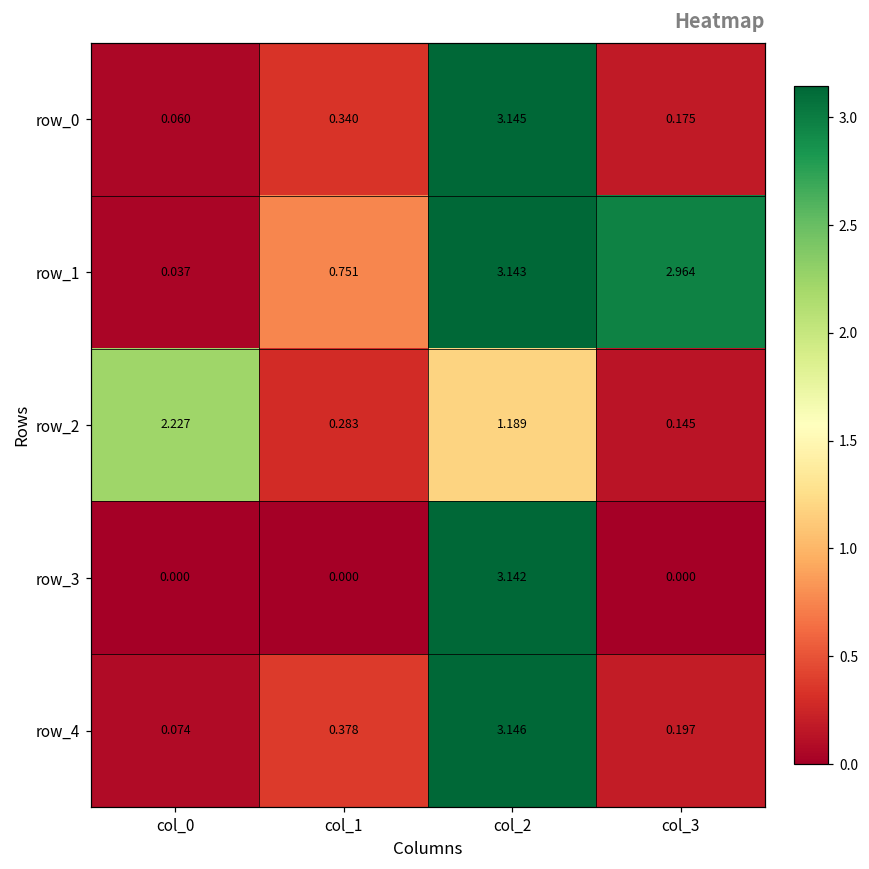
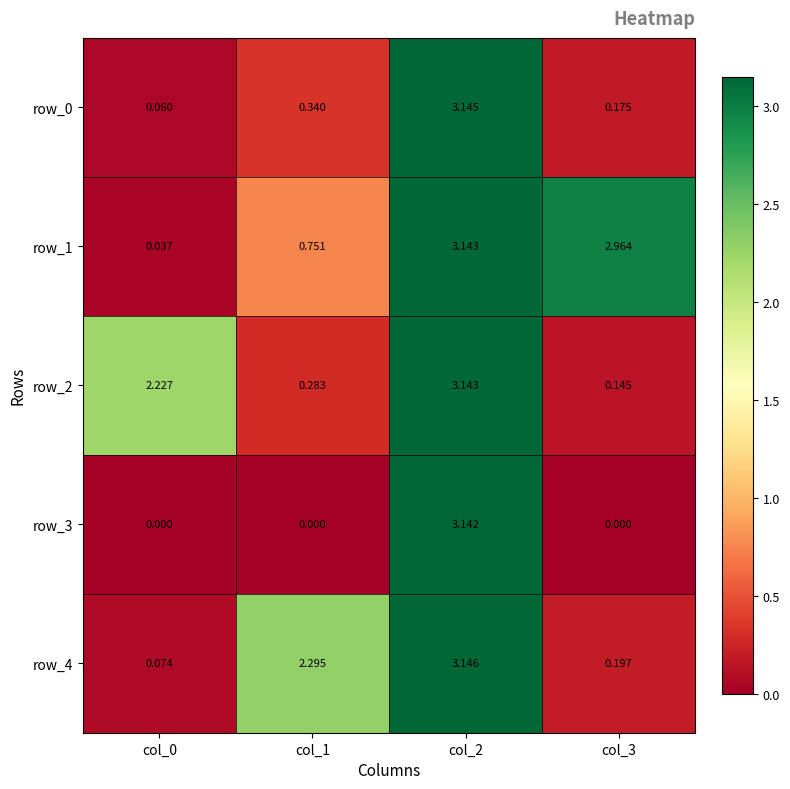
row_2, col_2: 1.189 -> 3.143
row_4, col_1: 0.378 -> 2.295
